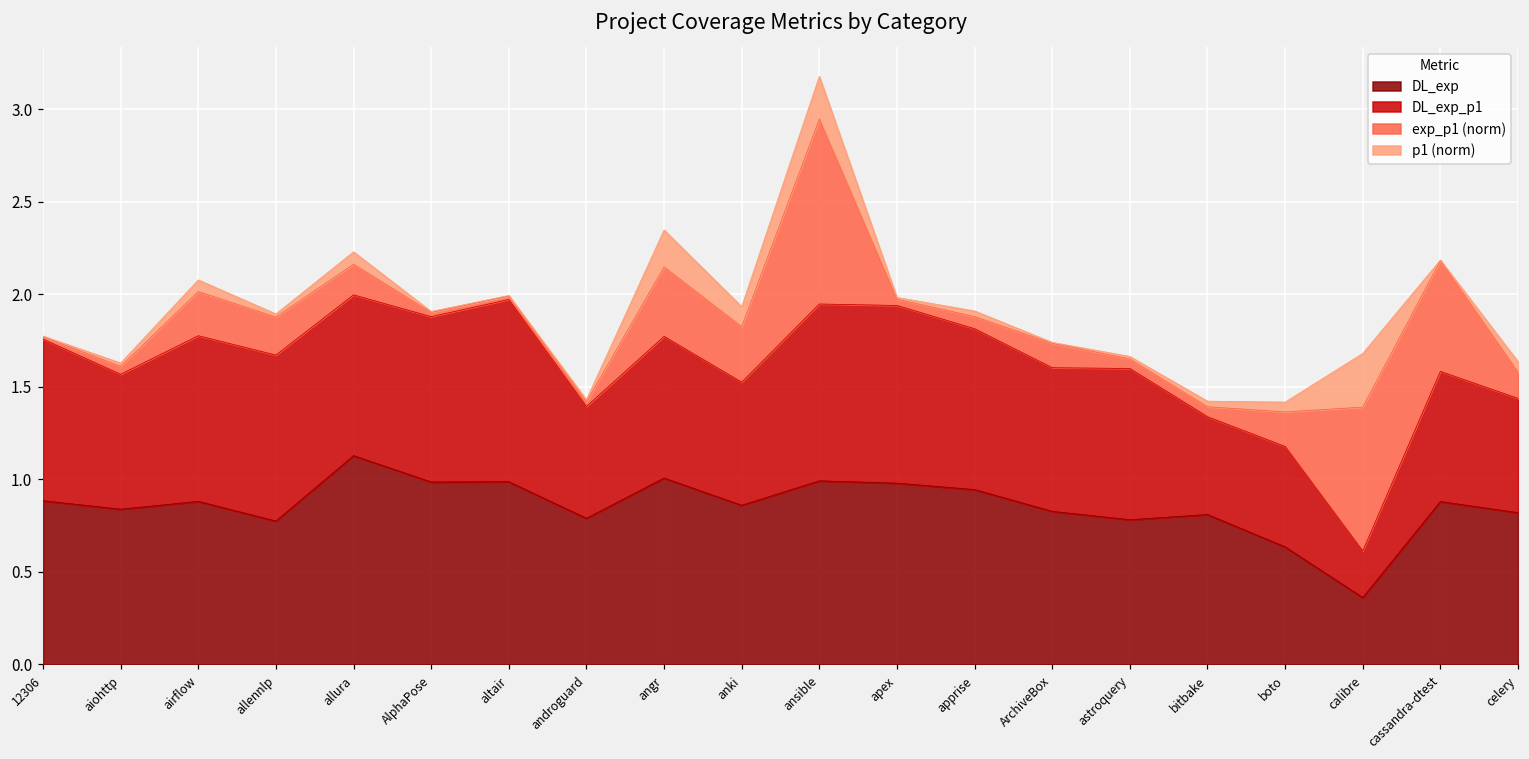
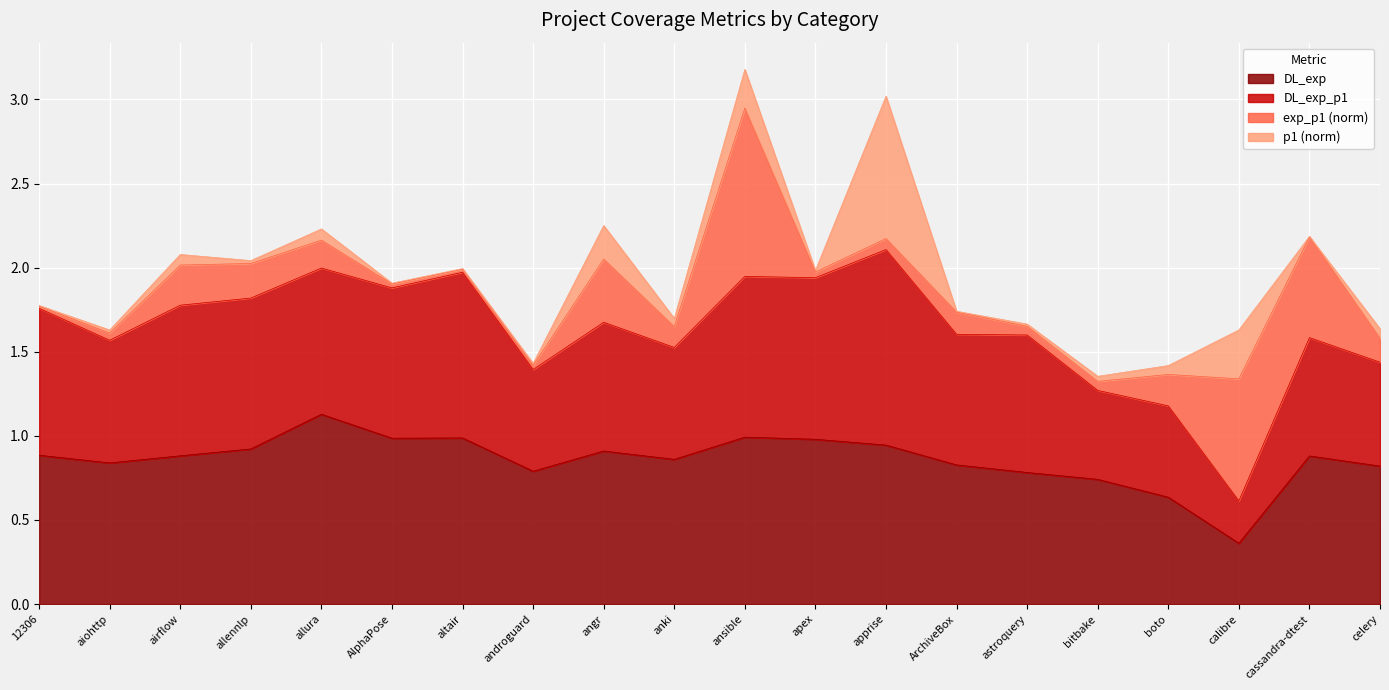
DL_exp, allennlp: 0.77 -> 0.92
DL_exp, angr: 1.01 -> 0.91
exp_p1 (norm), anki: 0.30 -> 0.12
p1 (norm), anki: 0.11 -> 0.05
DL_exp_p1, apprise: 0.87 -> 1.16
p1 (norm), apprise: 0.03 -> 0.85
DL_exp, bitbake: 0.81 -> 0.74
exp_p1 (norm), calibre: 0.78 -> 0.73
